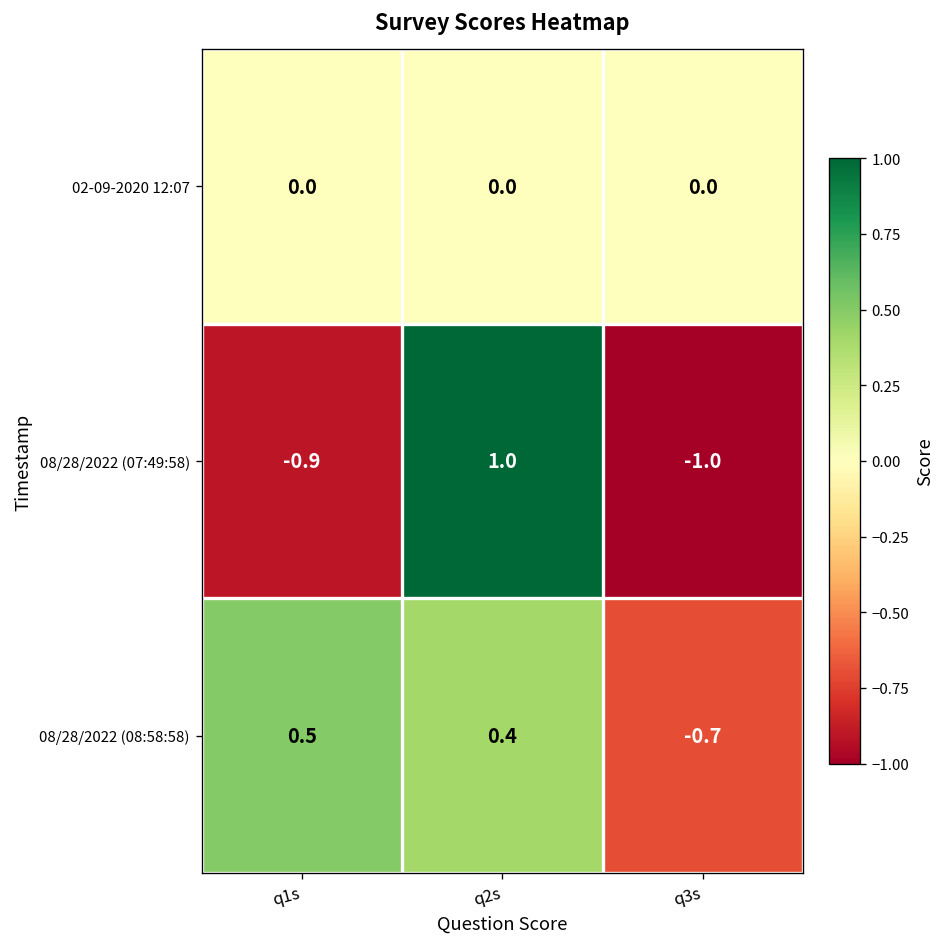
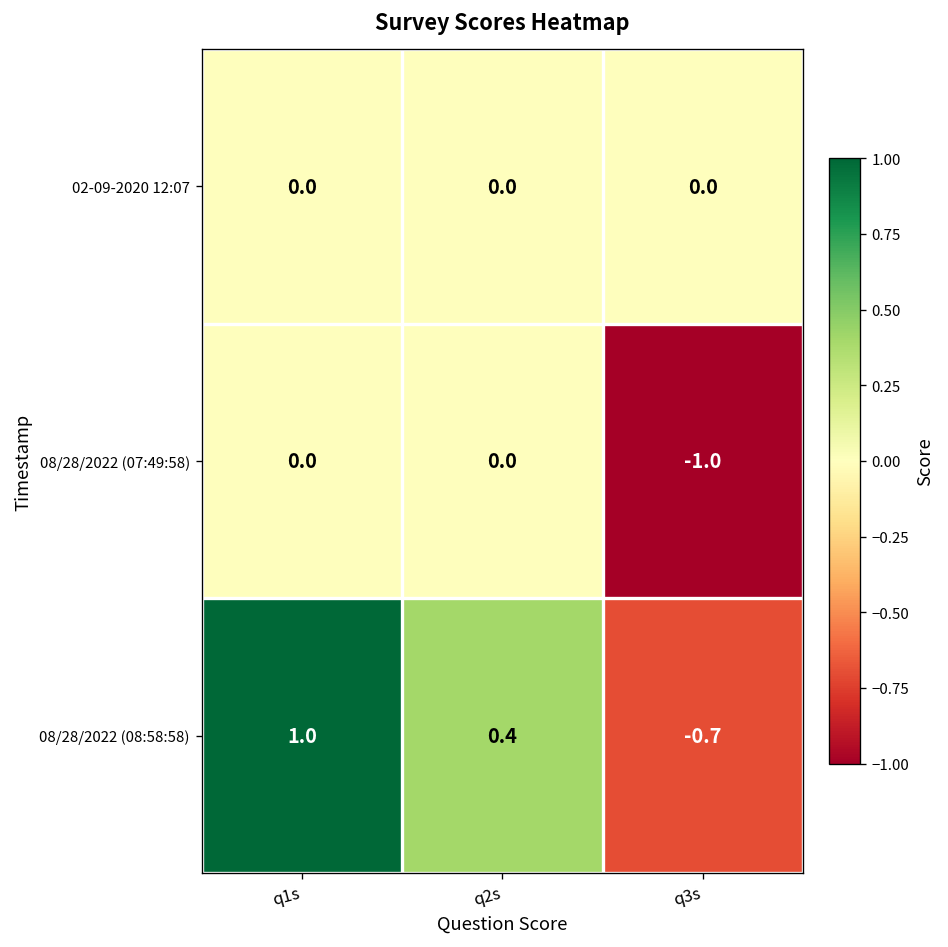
08/28/2022 (07:49:58), q1s: -0.9 -> 0.0
08/28/2022 (07:49:58), q2s: 1.0 -> 0.0
08/28/2022 (08:58:58), q1s: 0.5 -> 1.0
